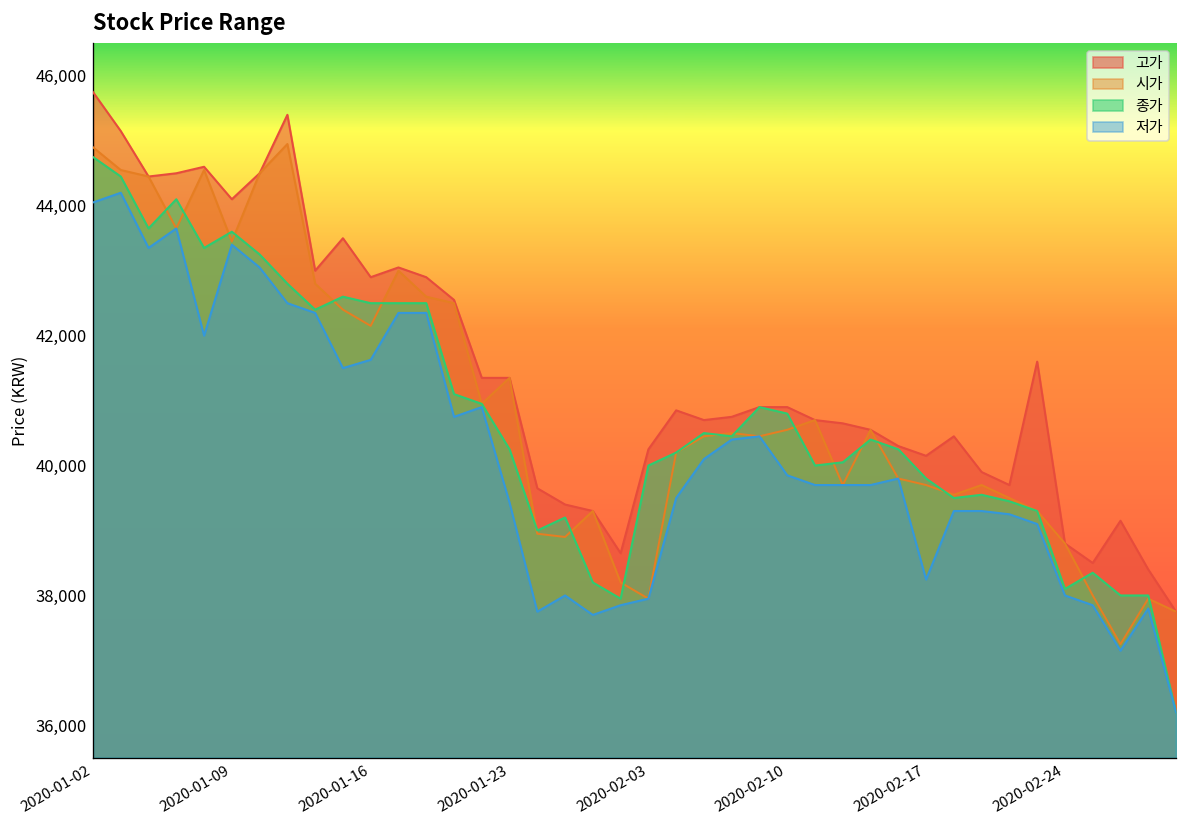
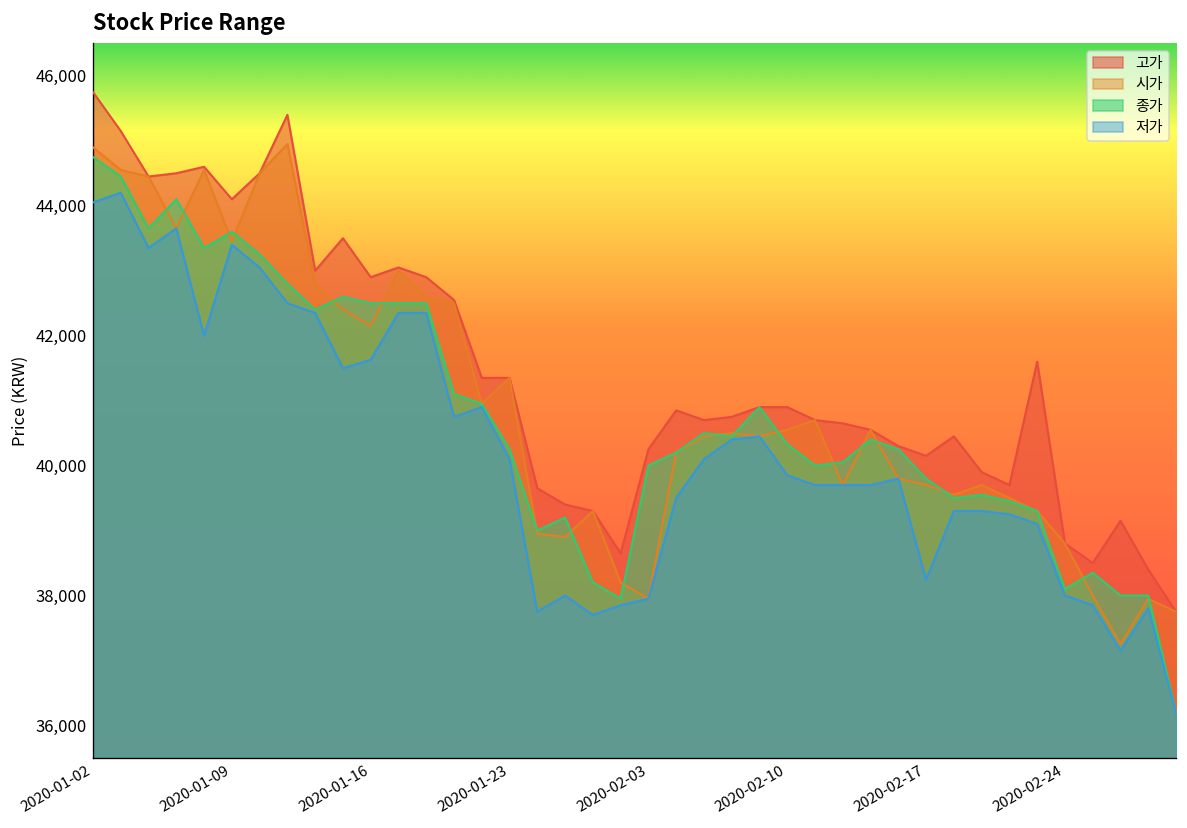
저가, 2020-01-23: 39,400 -> 40,100
종가, 2020-02-10: 40,800 -> 40,300
